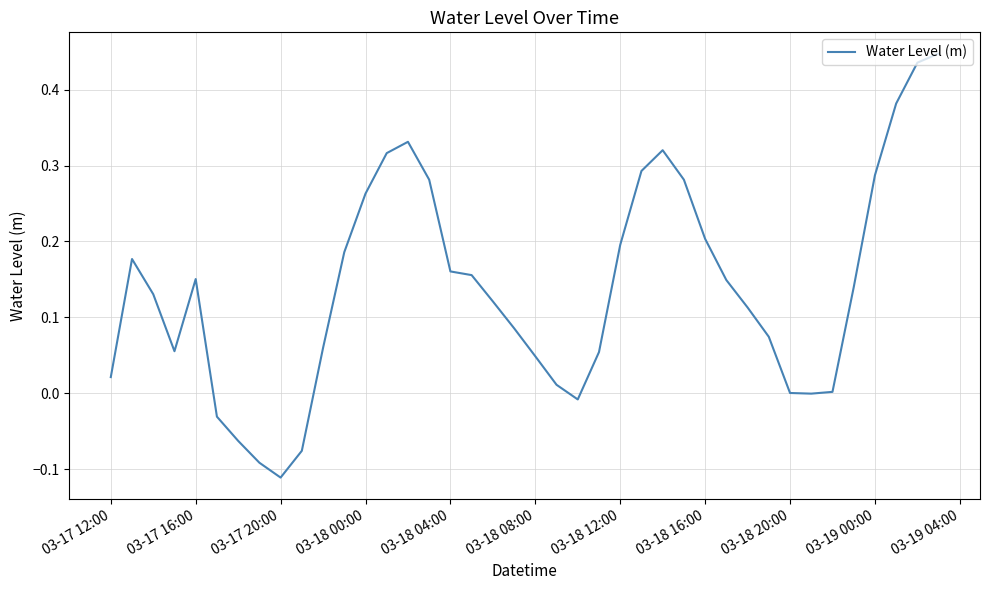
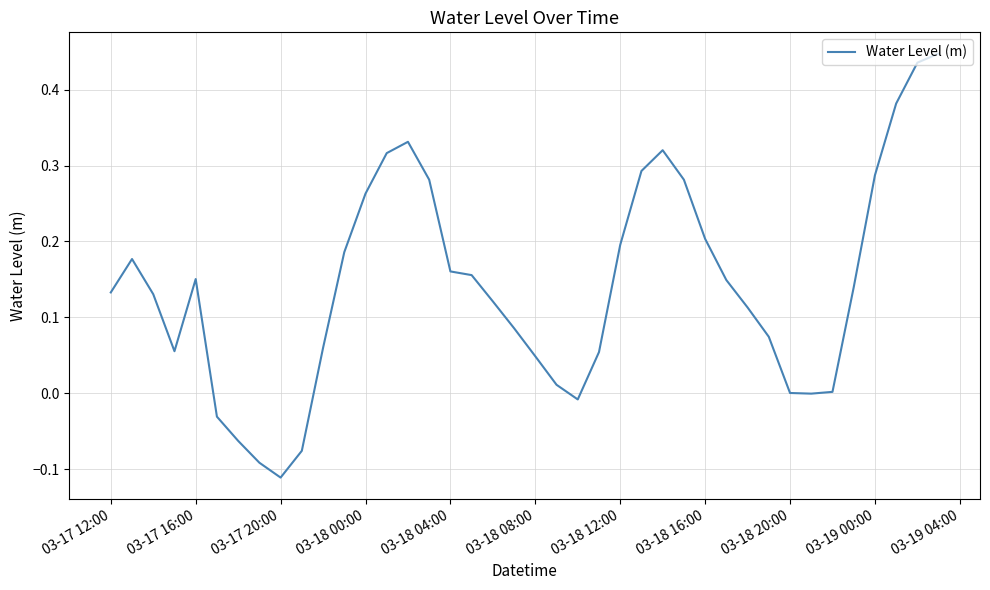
03-17 12:00: 0.02 -> 0.13
